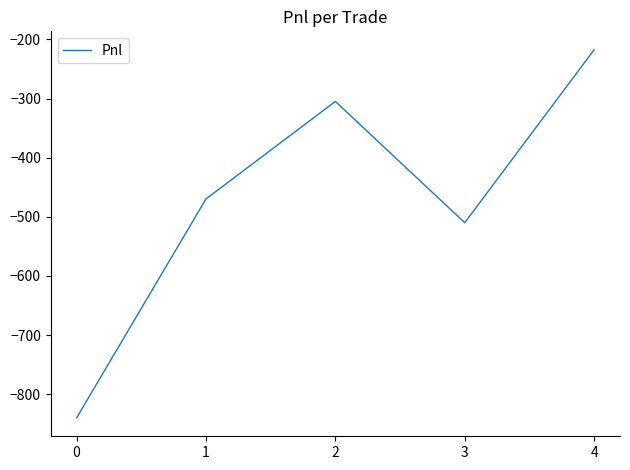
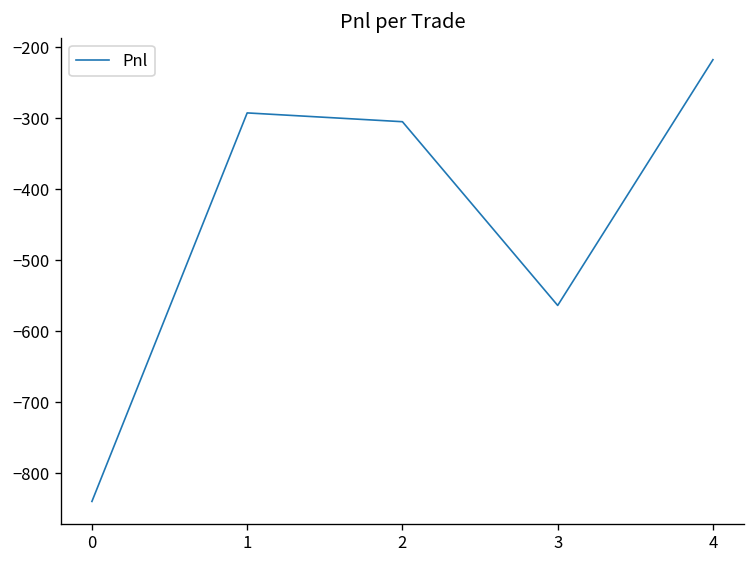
1: -470 -> -290
3: -510 -> -560
